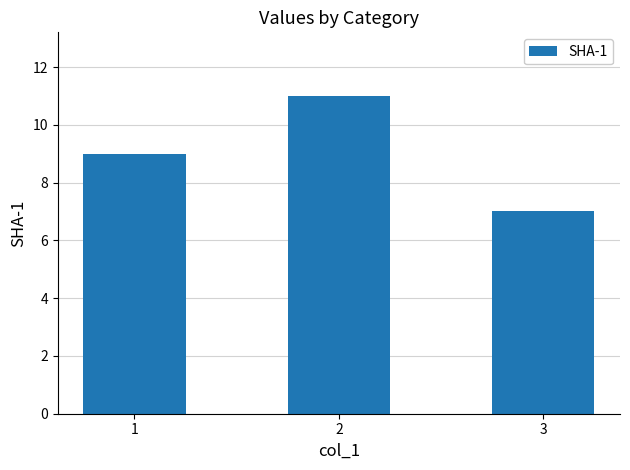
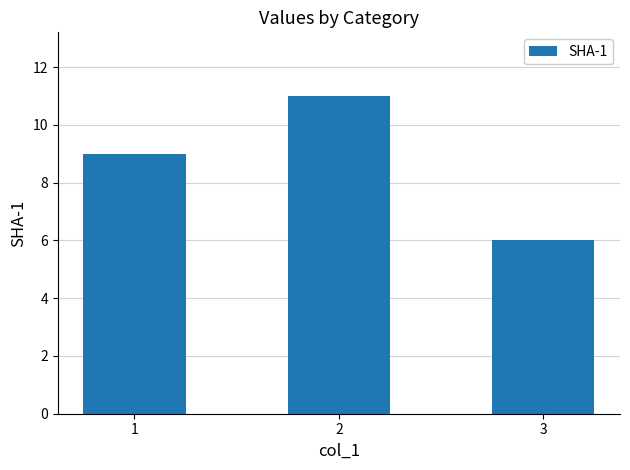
3: 7 -> 6
